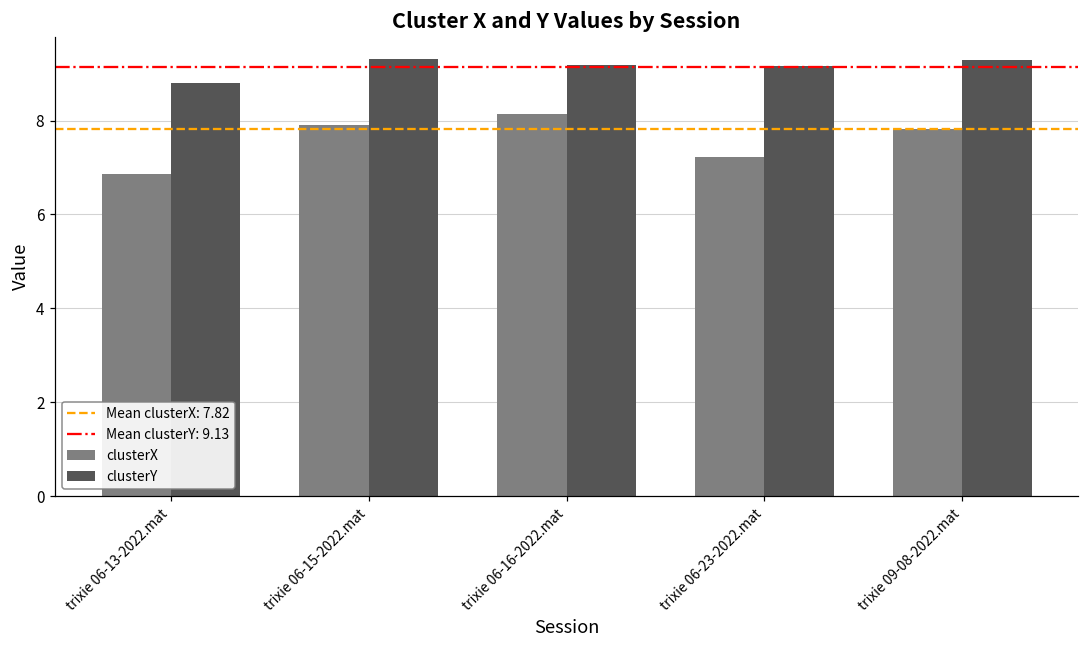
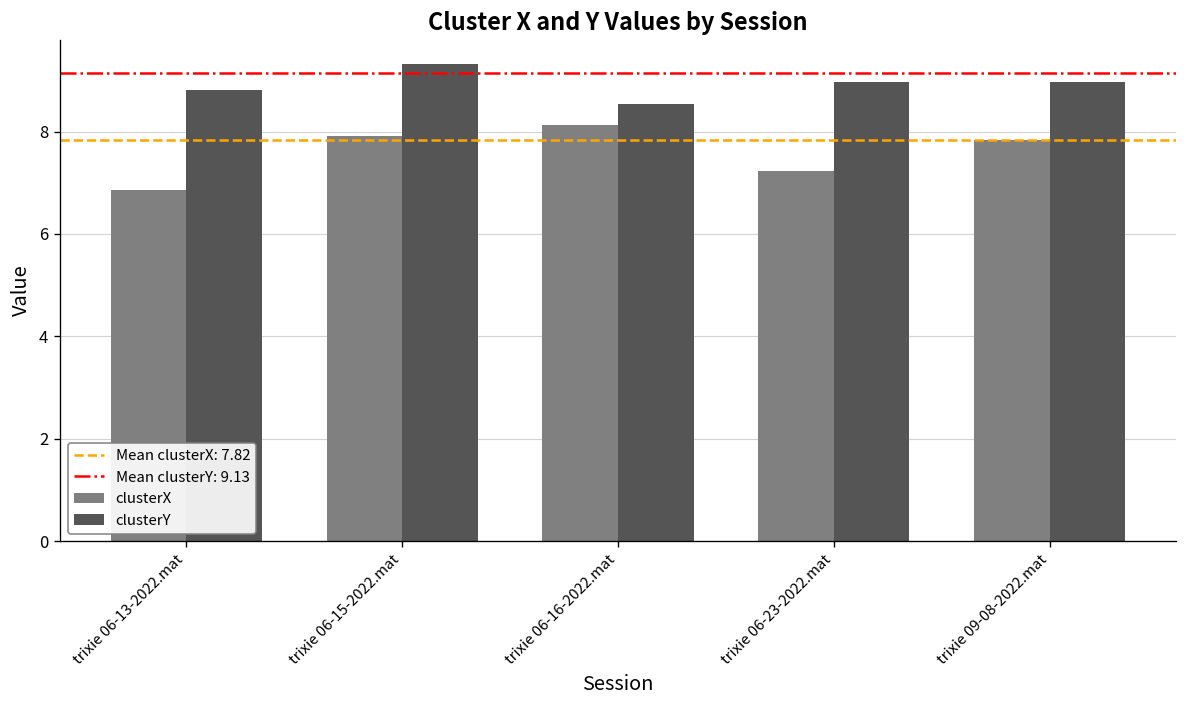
clusterY, trixie 06-16-2022.mat: 9.2 -> 8.5
clusterY, trixie 06-23-2022.mat: 9.2 -> 9.0
clusterY, trixie 09-08-2022.mat: 9.3 -> 9.0
